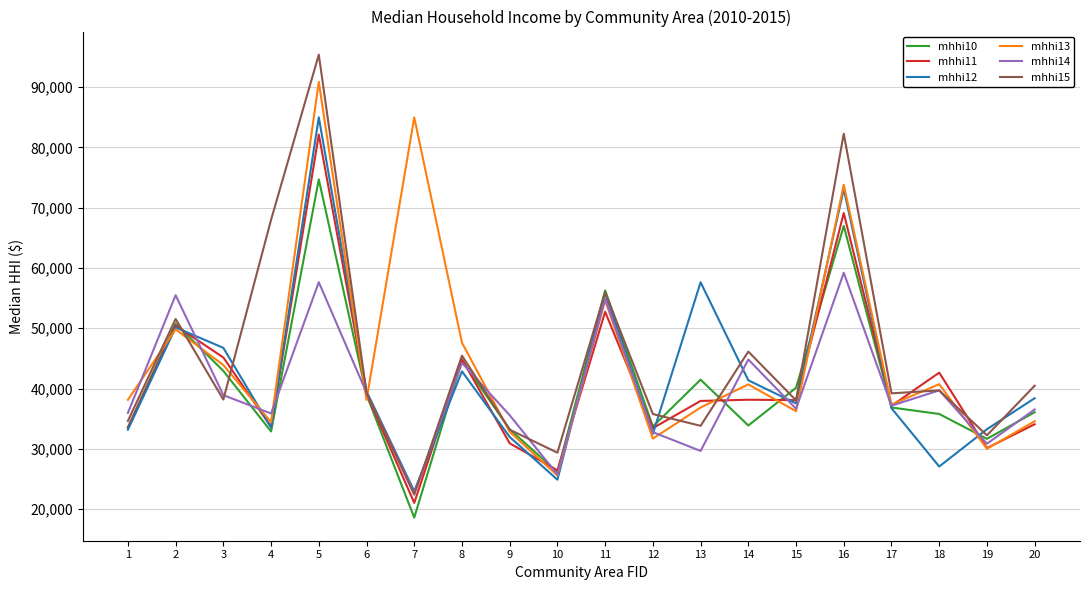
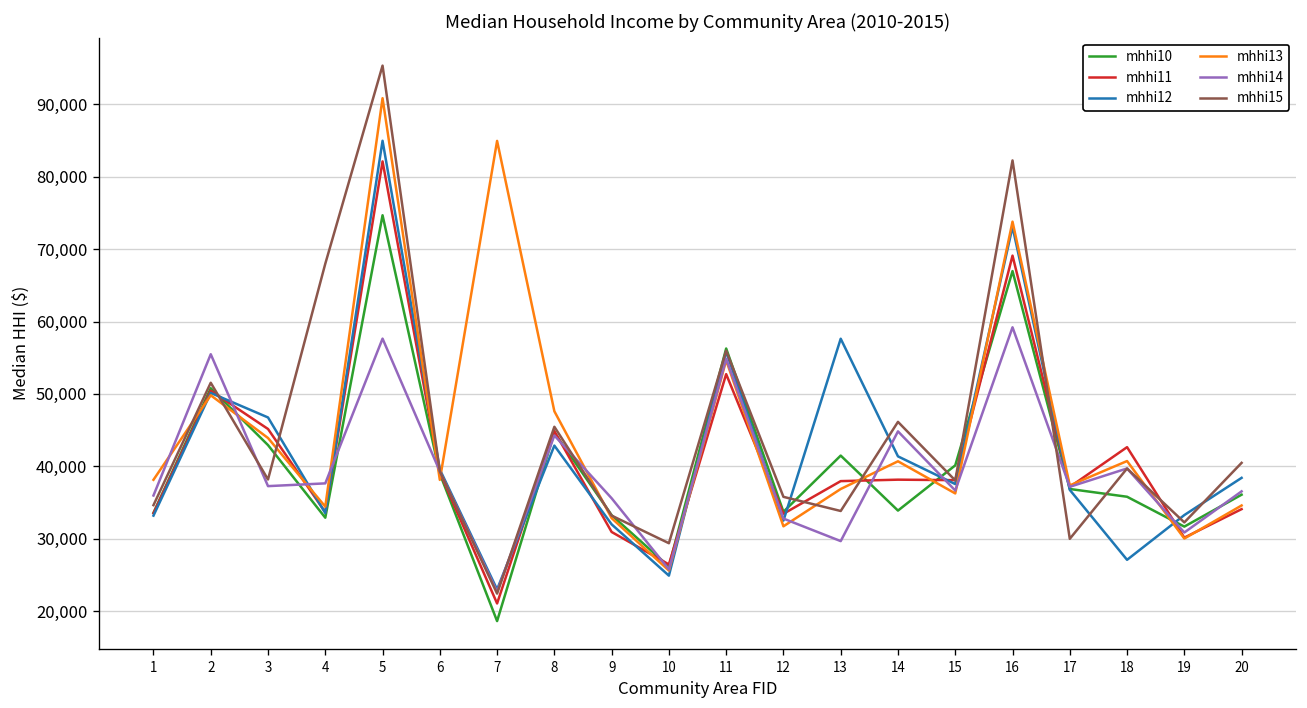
mhhi14, 3: 39,000 -> 37,000
mhhi14, 4: 36,000 -> 38,000
mhhi15, 17: 39,000 -> 30,000
